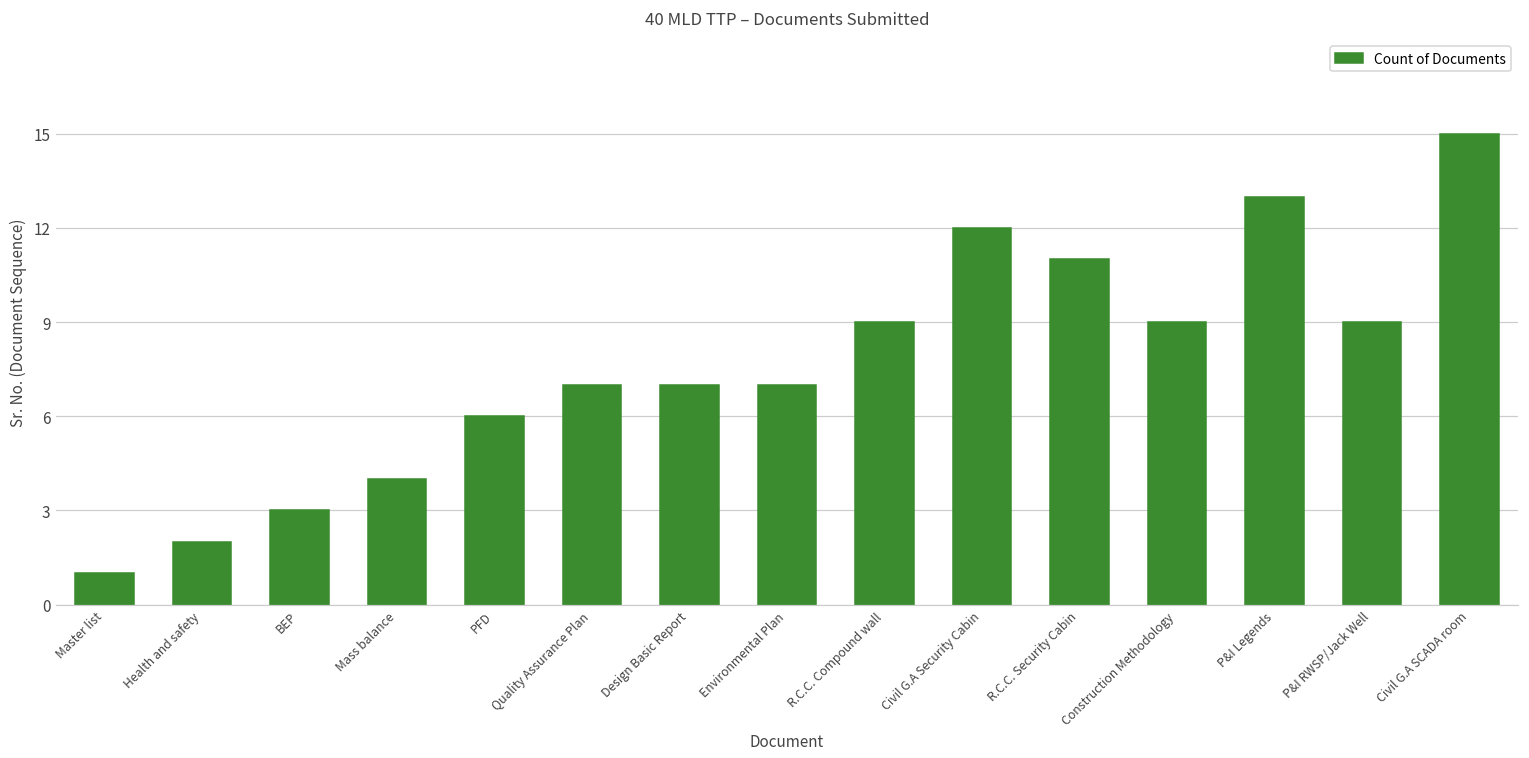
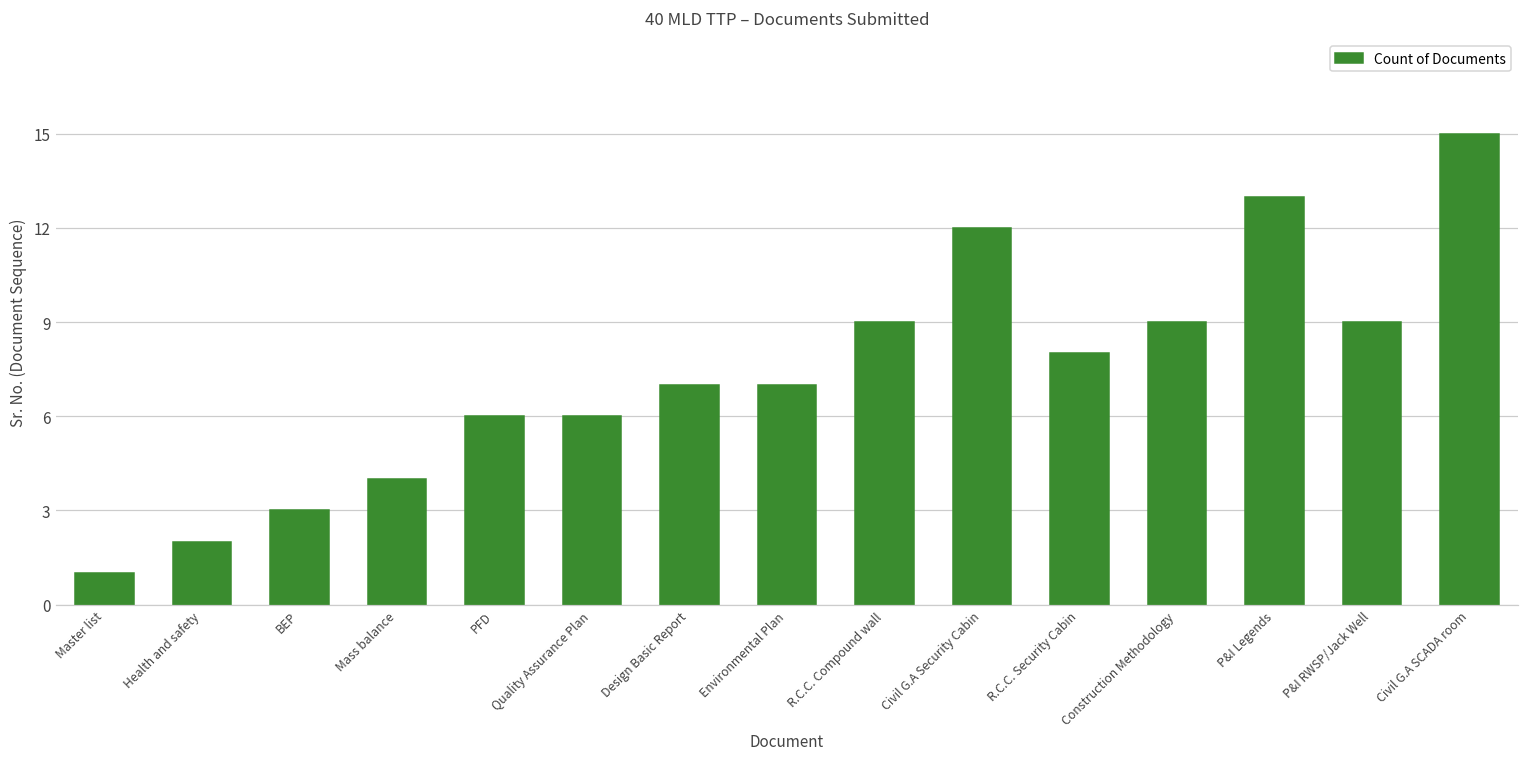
Quality Assurance Plan: 7 -> 6
R.C.C. Security Cabin: 11 -> 8
